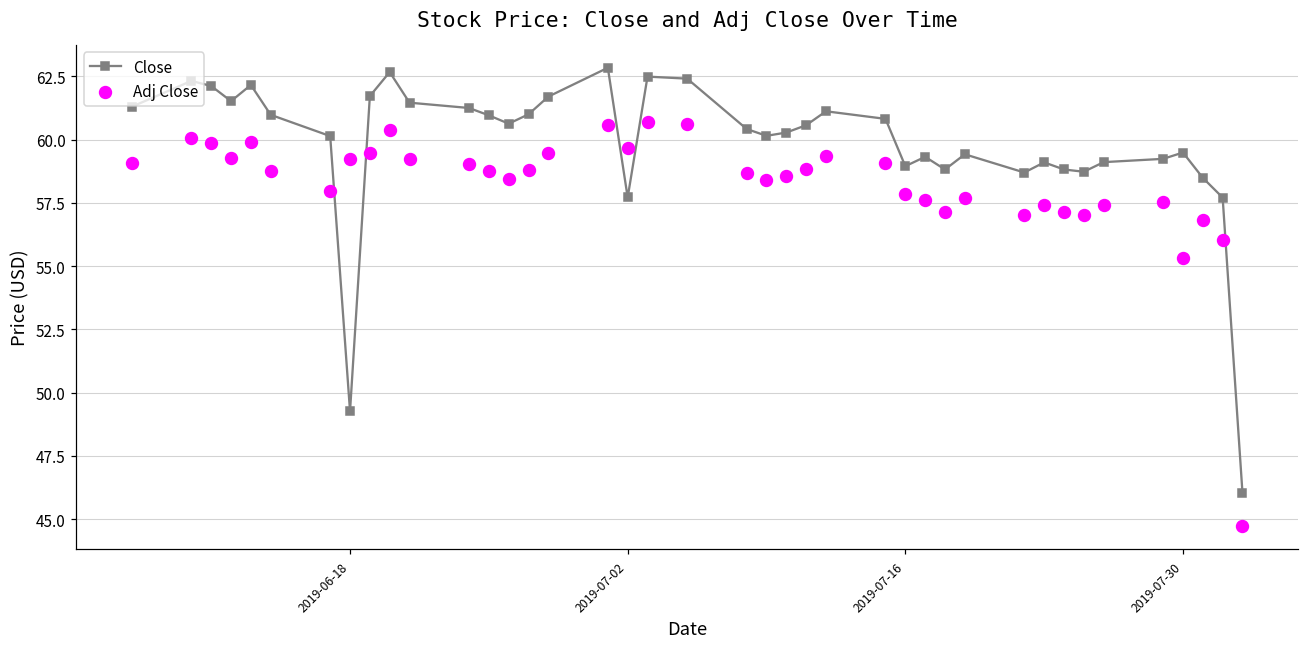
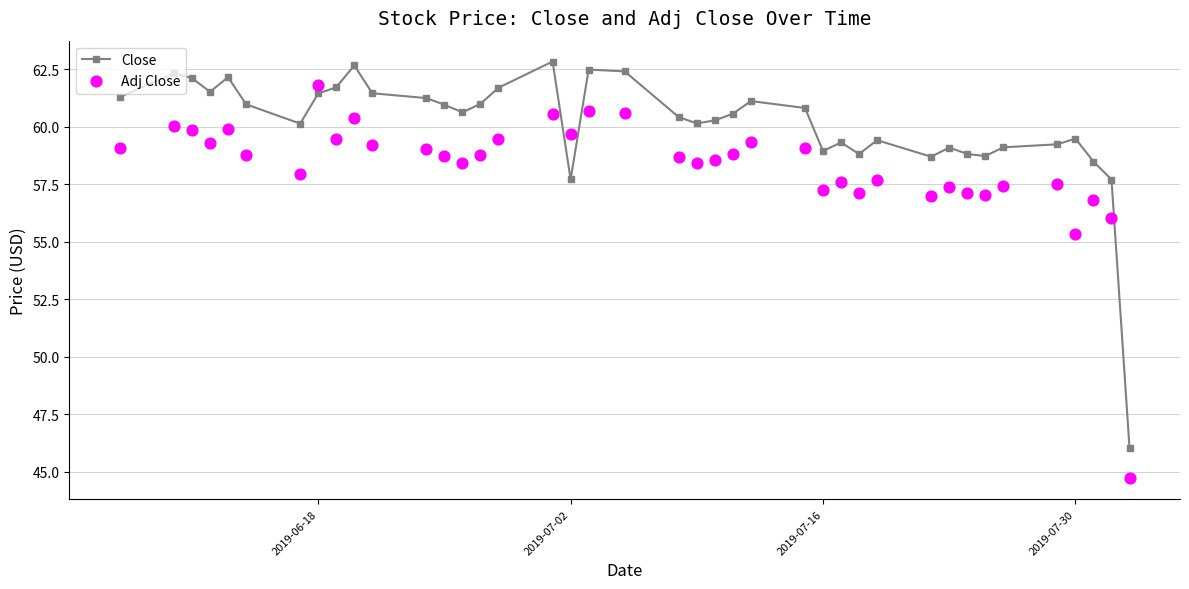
Close, 2019-06-18: 49.3 -> 61.5
Adj Close, 2019-06-18: 59.2 -> 61.8
Adj Close, 2019-07-16: 57.9 -> 57.3
